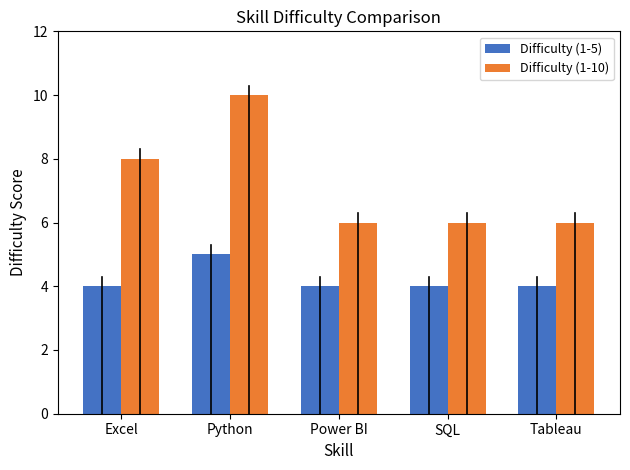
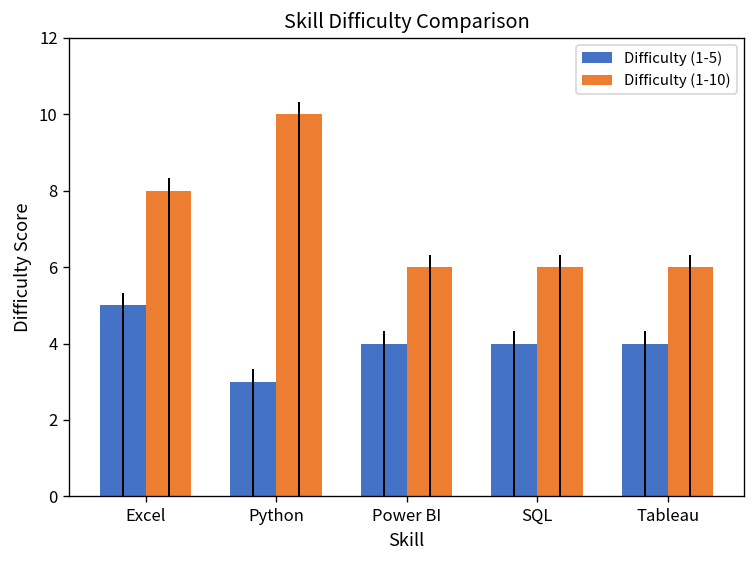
Difficulty (1-5), Excel: 4 -> 5
Difficulty (1-5), Python: 5 -> 3
